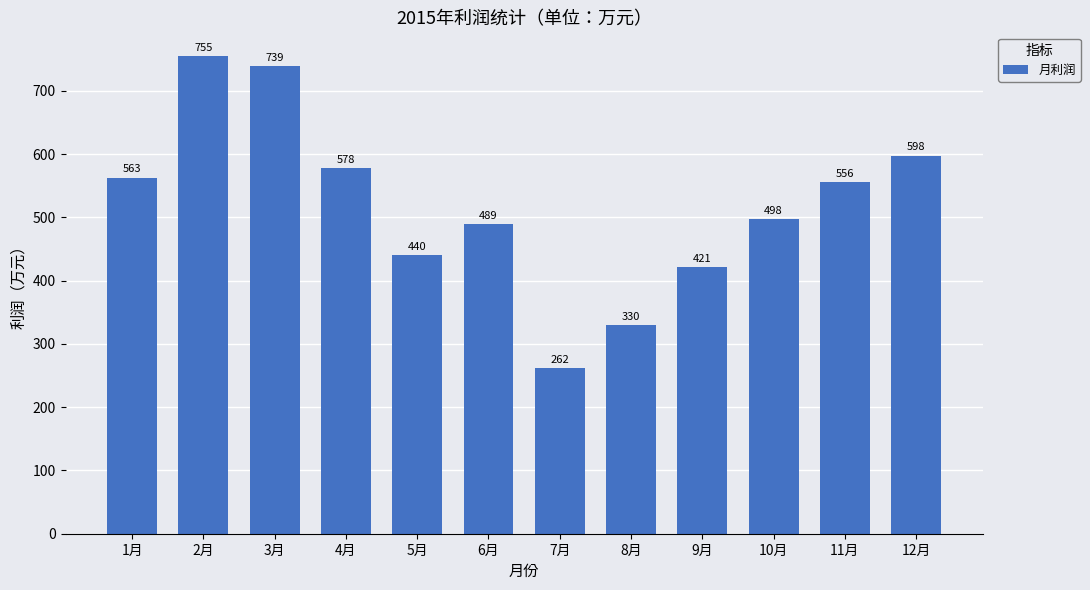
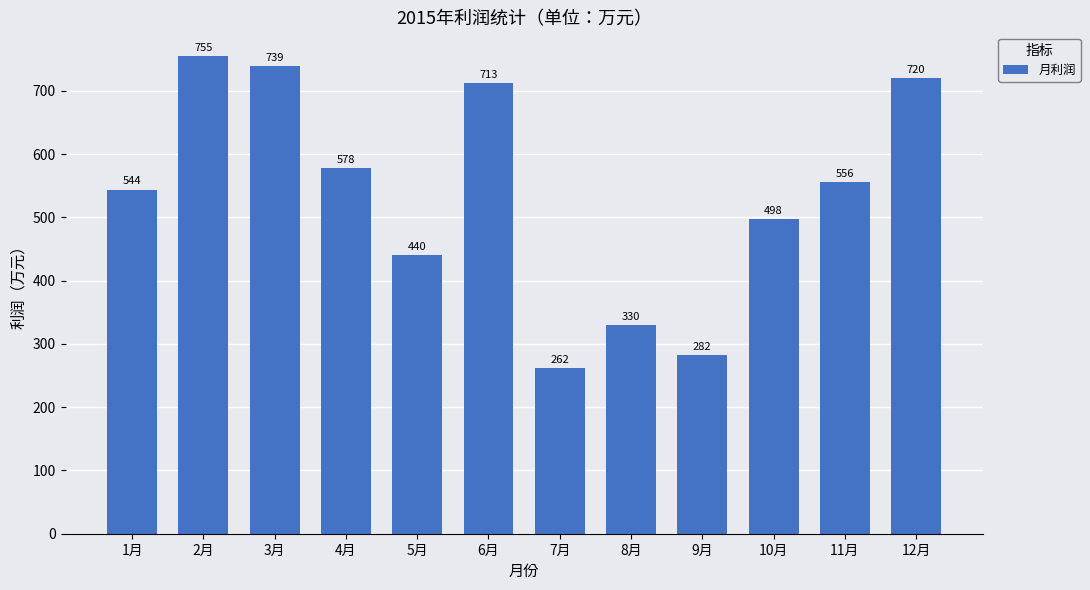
1月: 563 -> 544
6月: 489 -> 713
9月: 421 -> 282
12月: 598 -> 720
